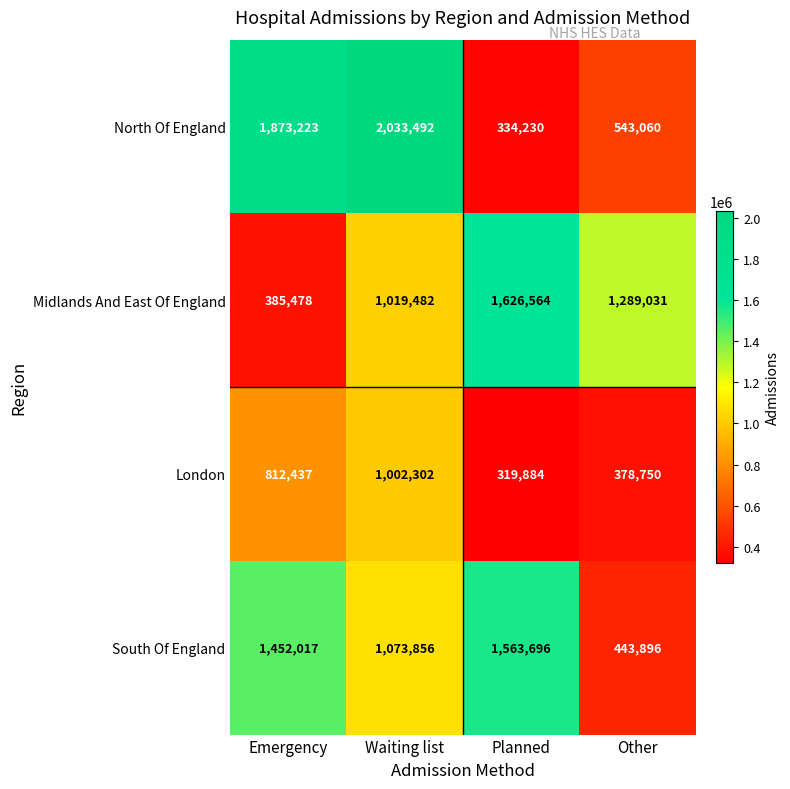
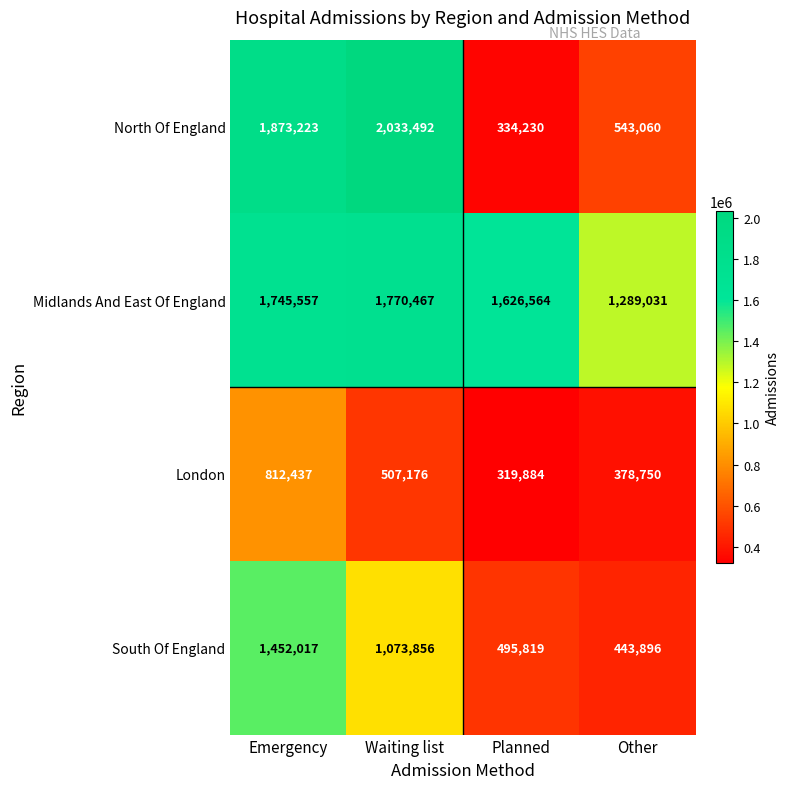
Midlands And East Of England, Emergency: 385,478 -> 1,745,557
Midlands And East Of England, Waiting list: 1,019,482 -> 1,770,467
London, Waiting list: 1,002,302 -> 507,176
South Of England, Planned: 1,563,696 -> 495,819
